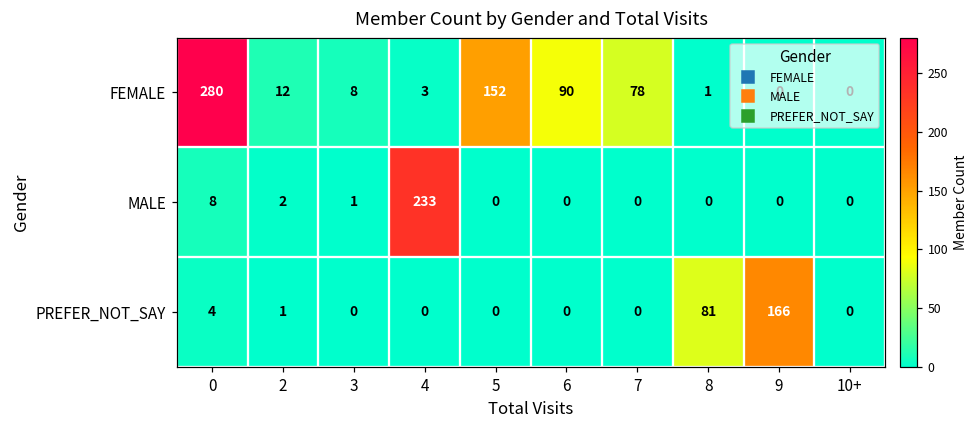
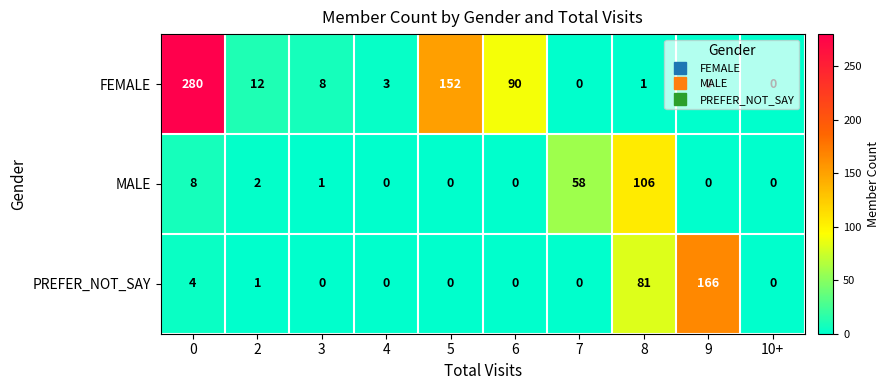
FEMALE, 7: 78 -> 0
MALE, 4: 233 -> 0
MALE, 7: 0 -> 58
MALE, 8: 0 -> 106
